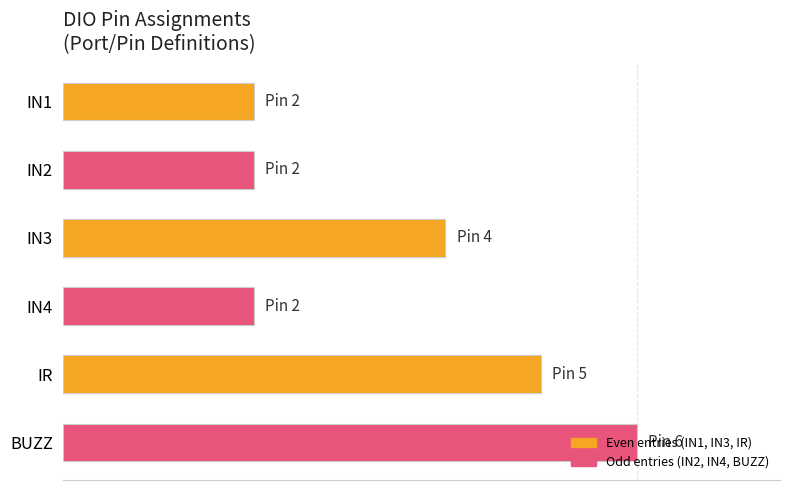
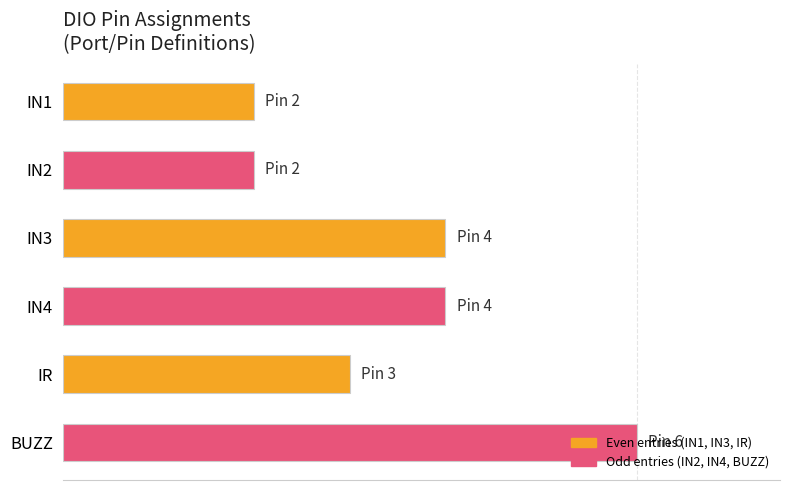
IN4: 2 -> 4
IR: 5 -> 3
